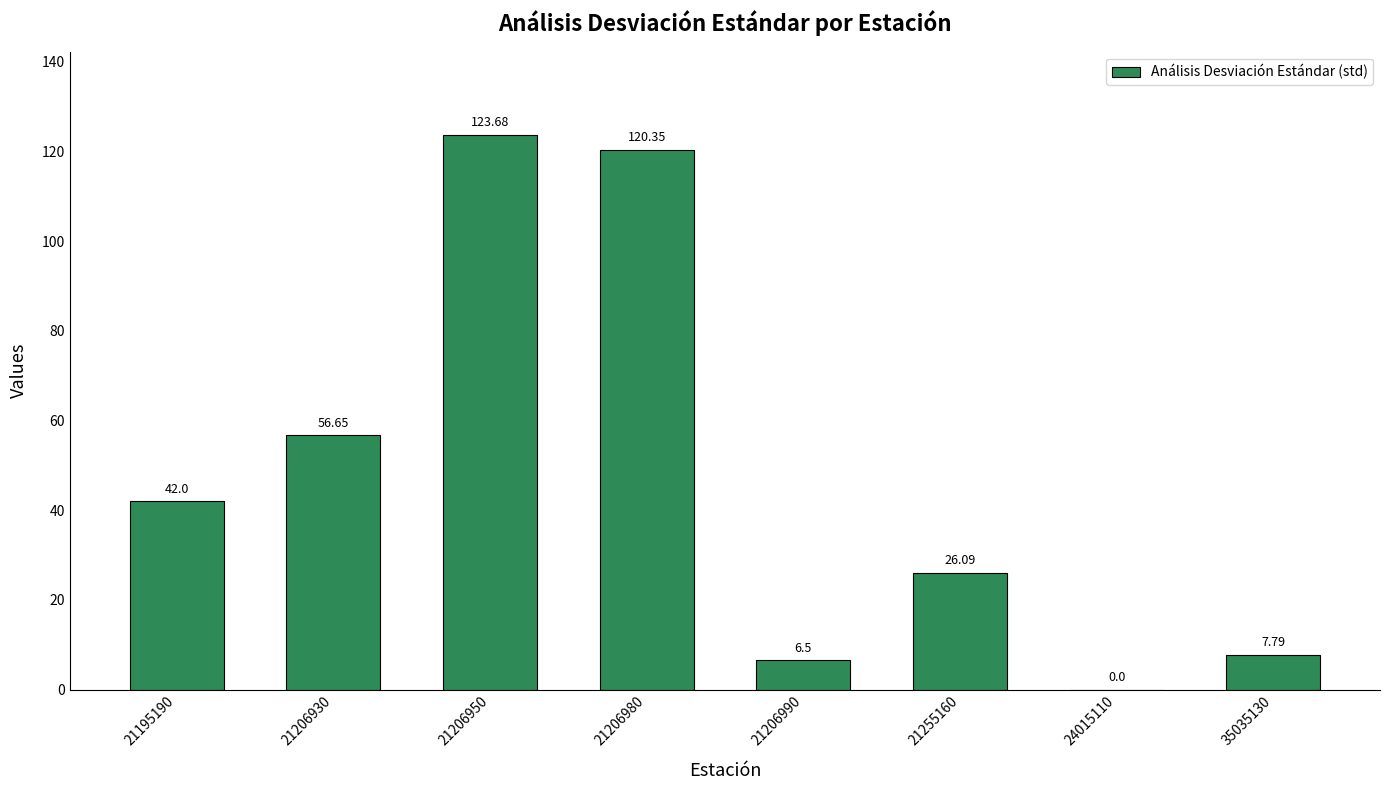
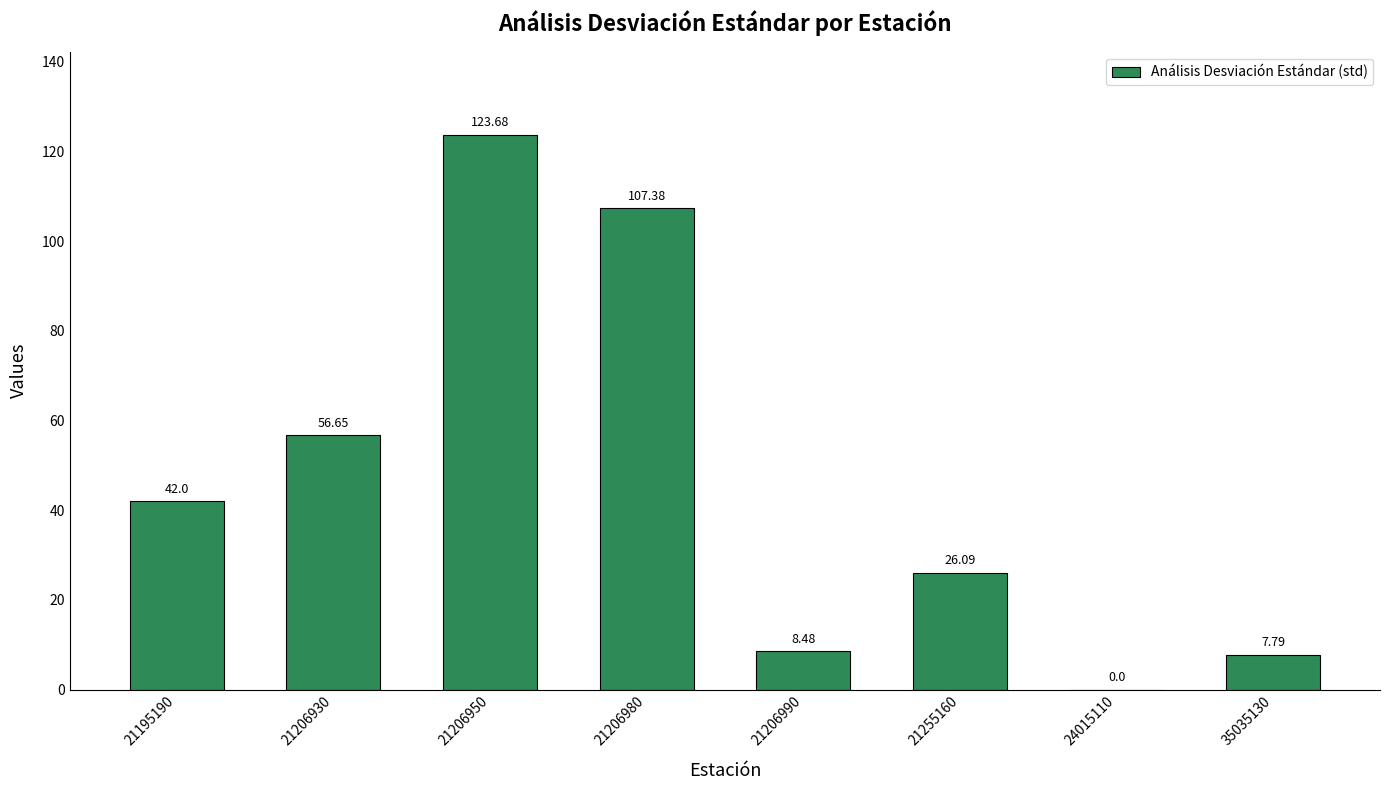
21206980: 120.35 -> 107.38
21206990: 6.5 -> 8.48
